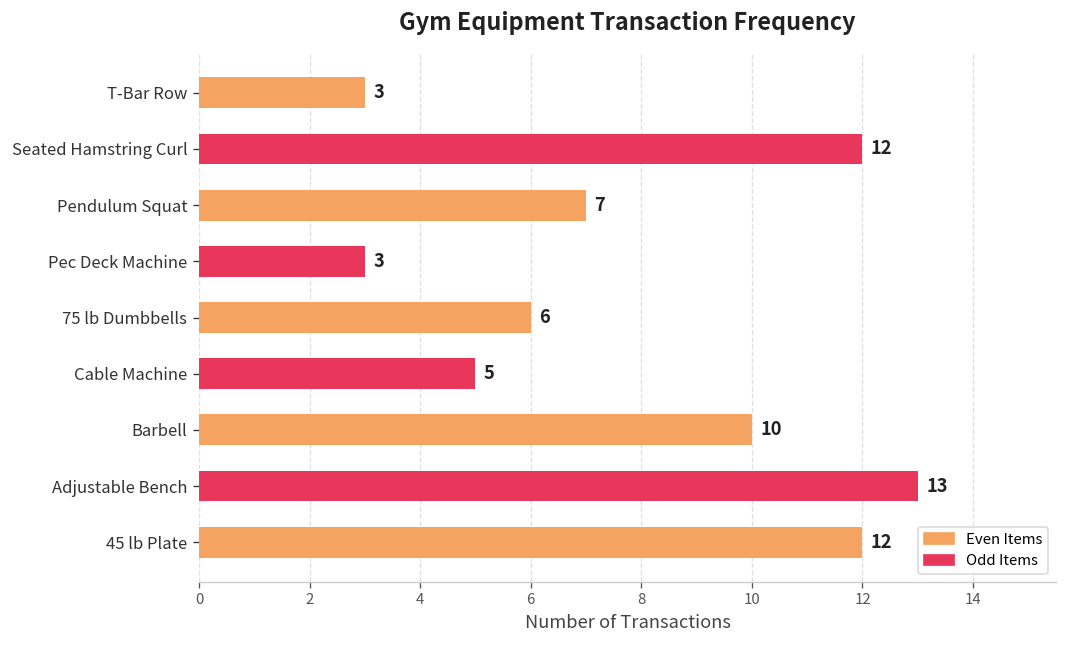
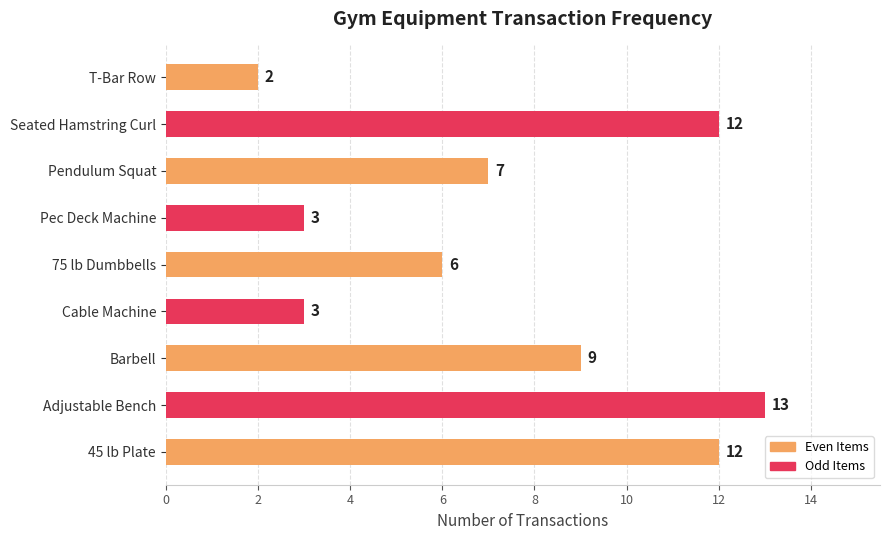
T-Bar Row: 3 -> 2
Cable Machine: 5 -> 3
Barbell: 10 -> 9
